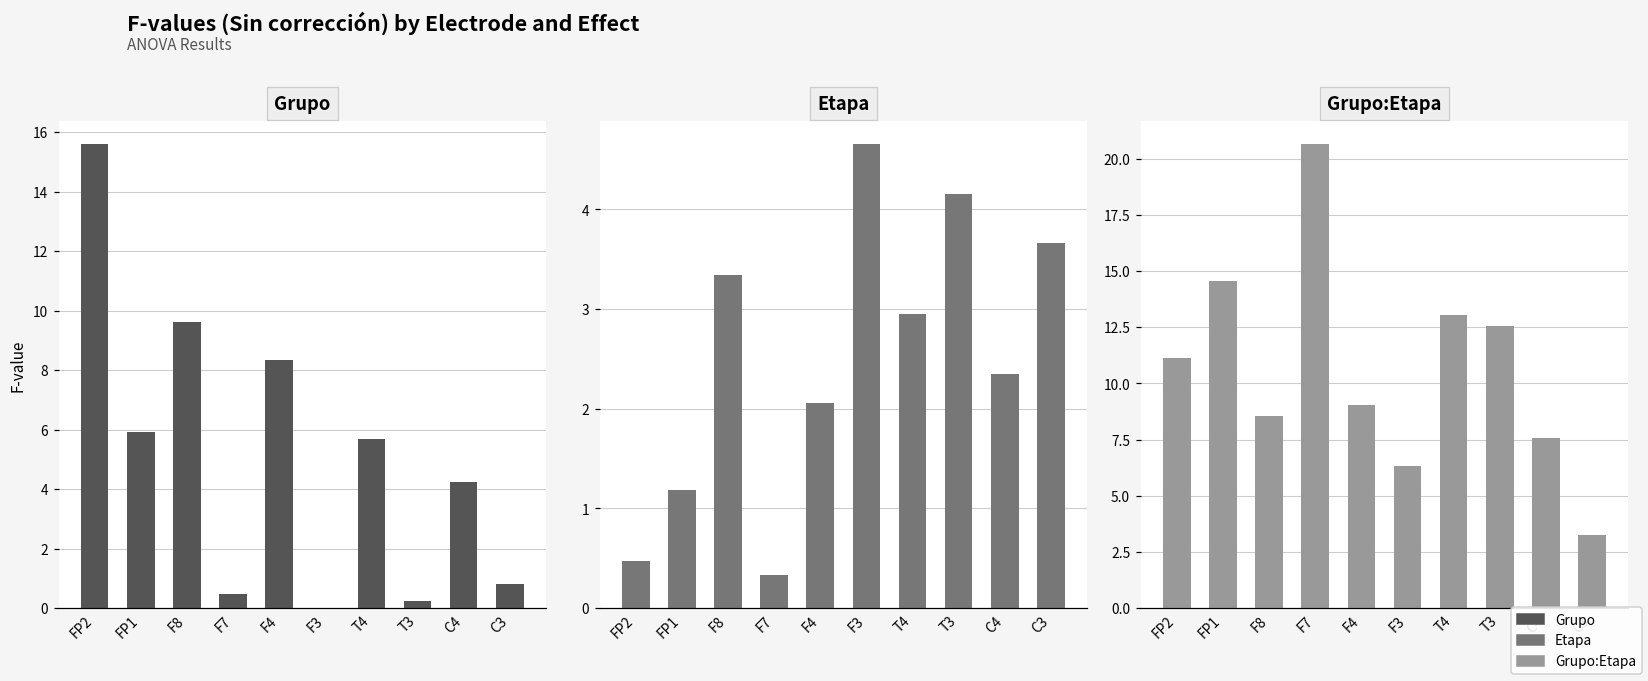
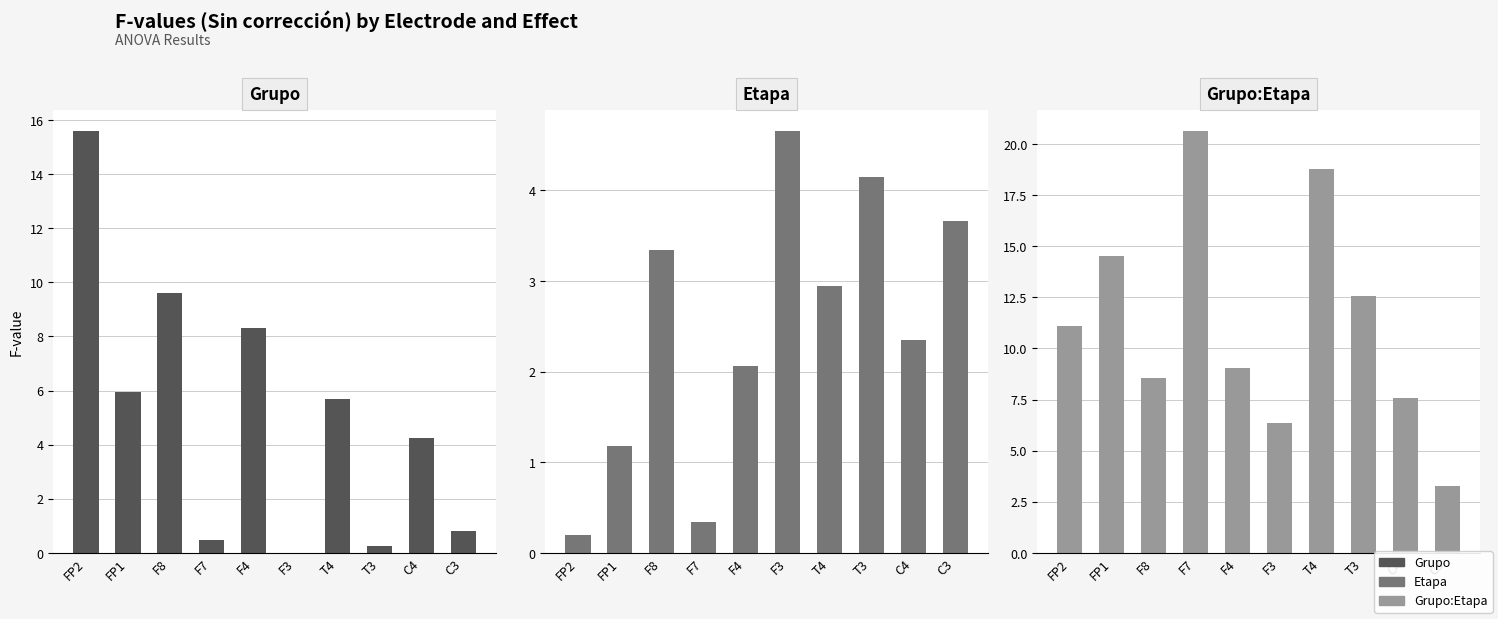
Etapa, FP2: 0.5 -> 0.2
Grupo:Etapa, T4: 13.1 -> 18.8
